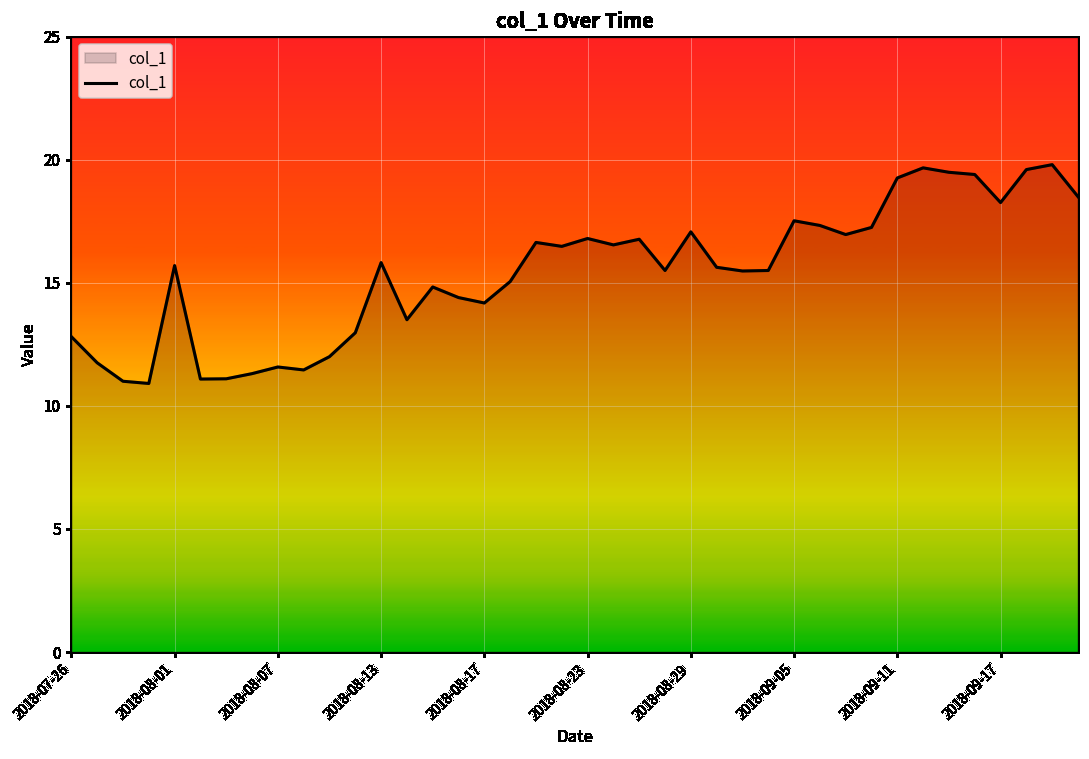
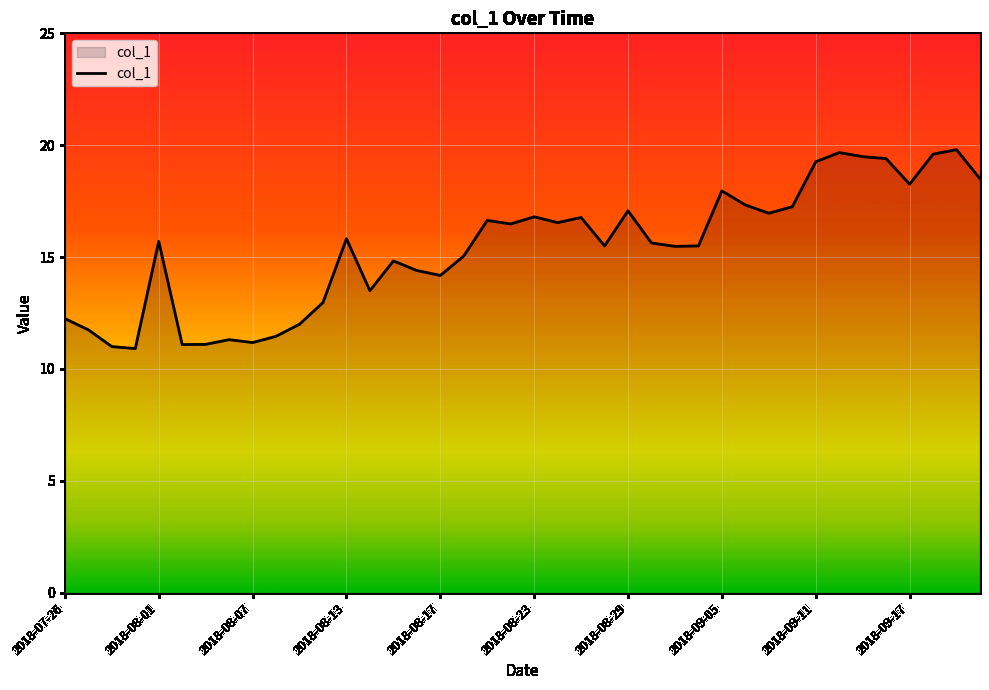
2018-07-26: 12.8 -> 12.3
2018-08-07: 11.6 -> 11.2
2018-09-05: 17.5 -> 18.0
